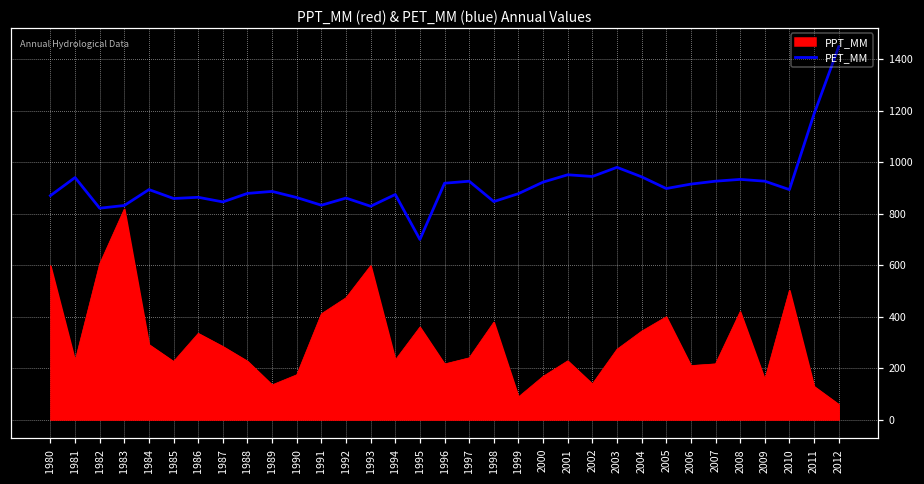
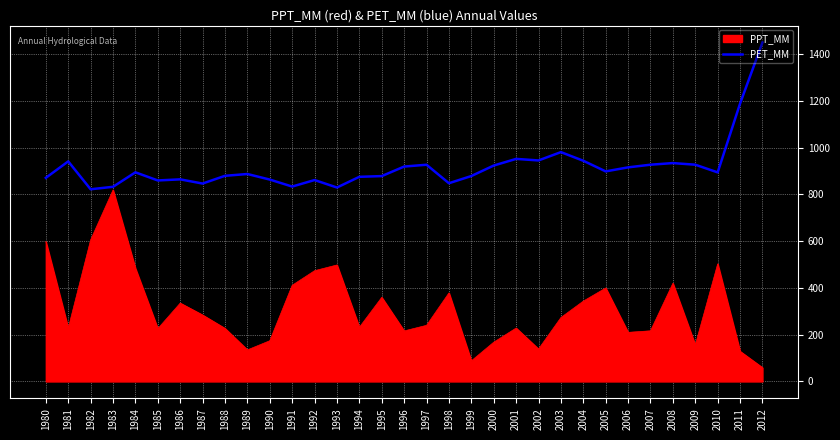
PPT_MM, 1984: 290 -> 480
PPT_MM, 1993: 600 -> 500
PET_MM, 1995: 700 -> 880
